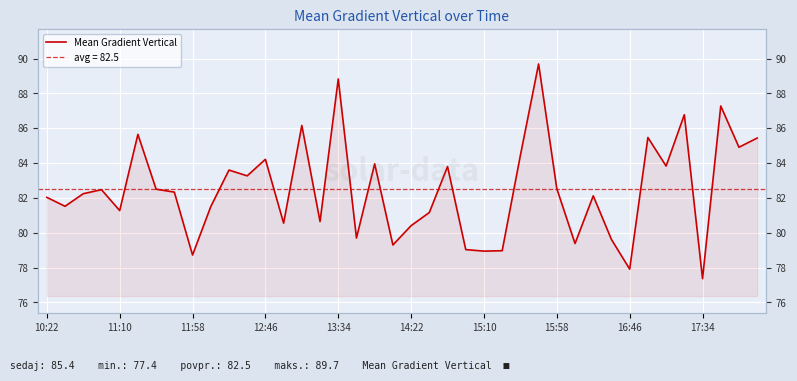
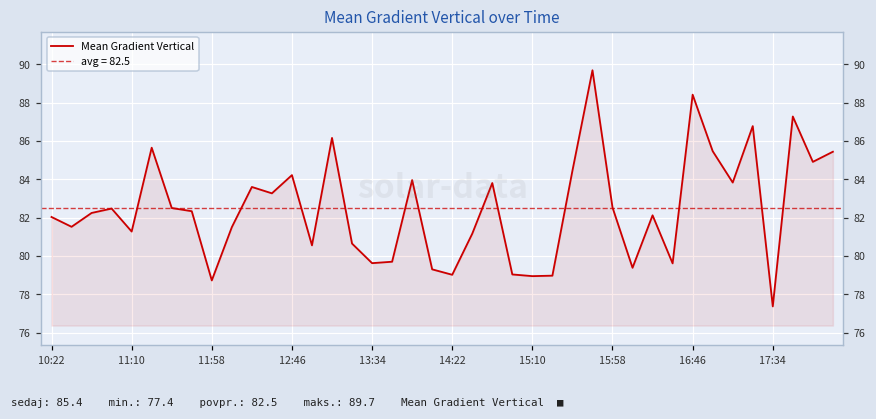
13:34: 88.8 -> 79.6
14:22: 80.4 -> 79.0
16:46: 77.9 -> 88.4
